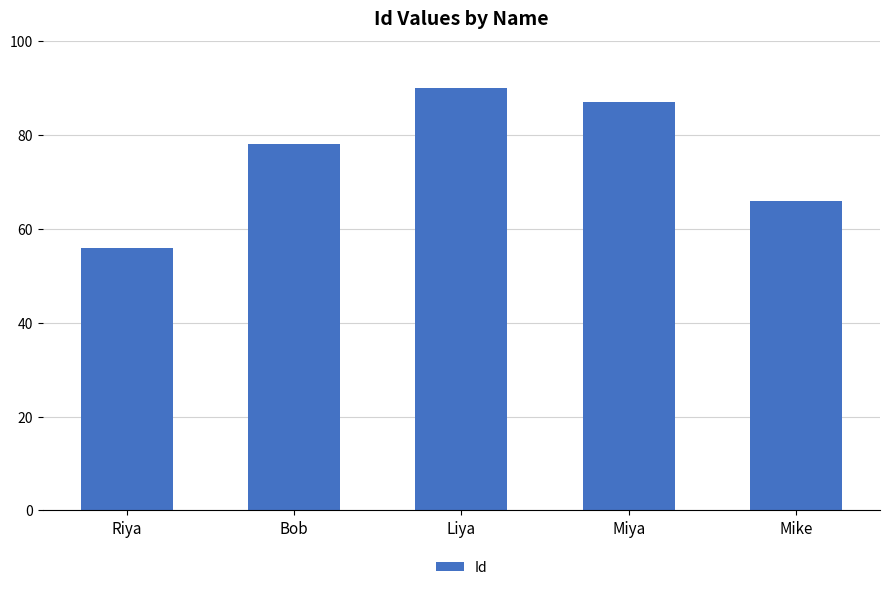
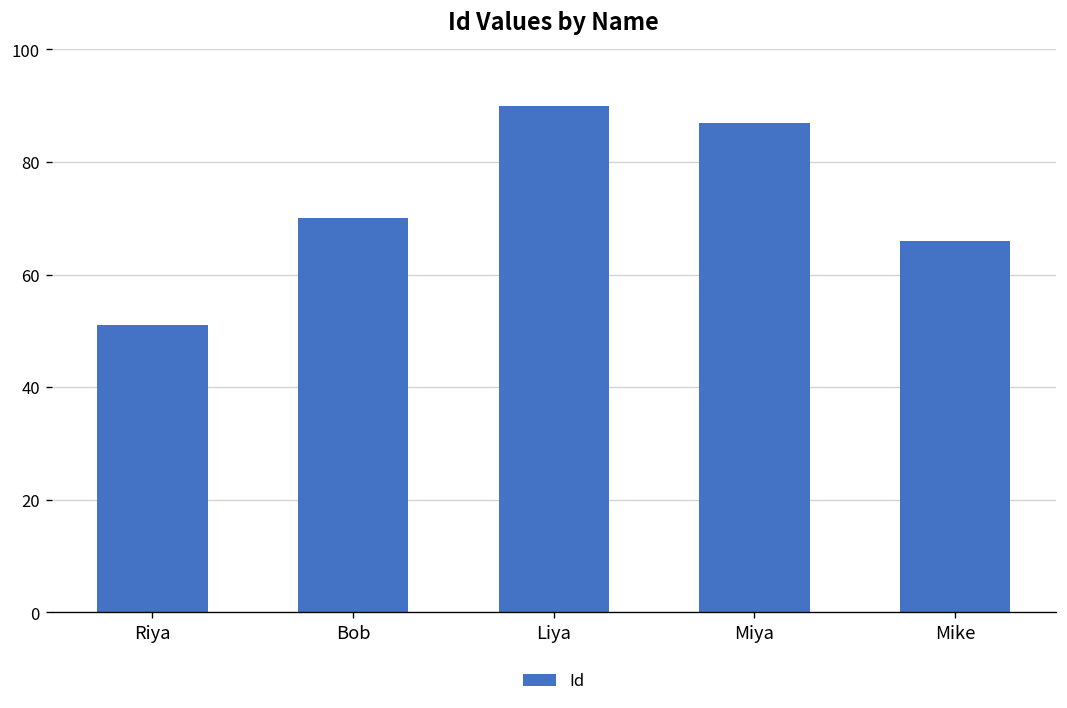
Riya: 56 -> 51
Bob: 78 -> 70
